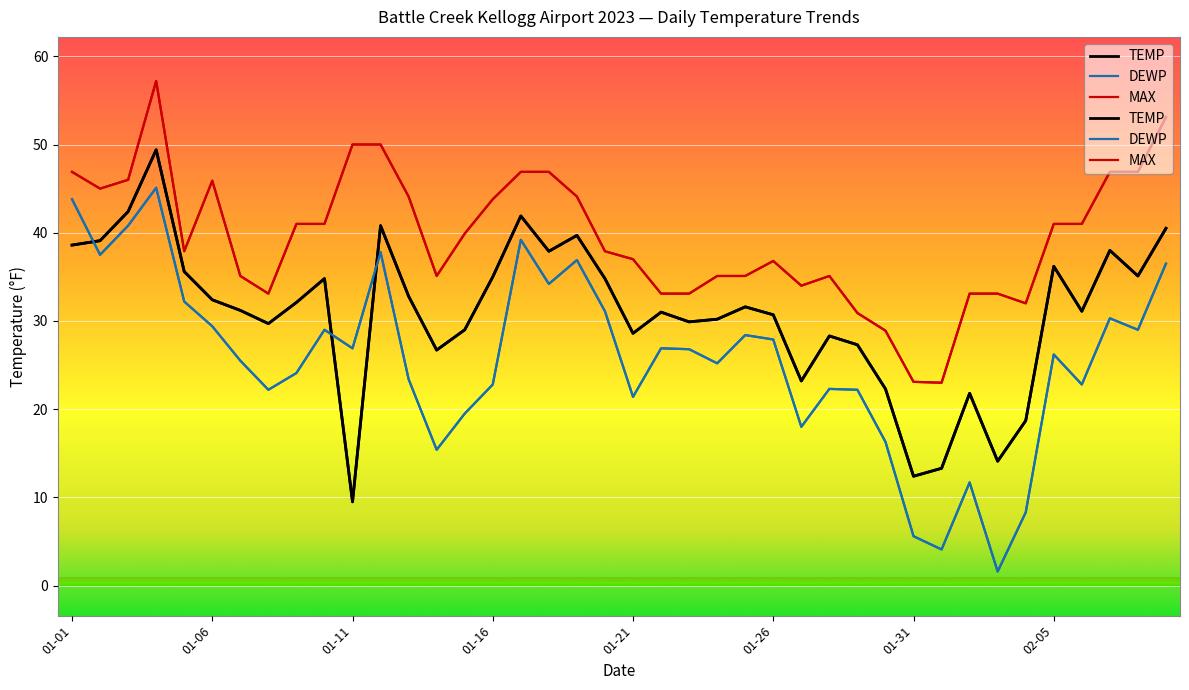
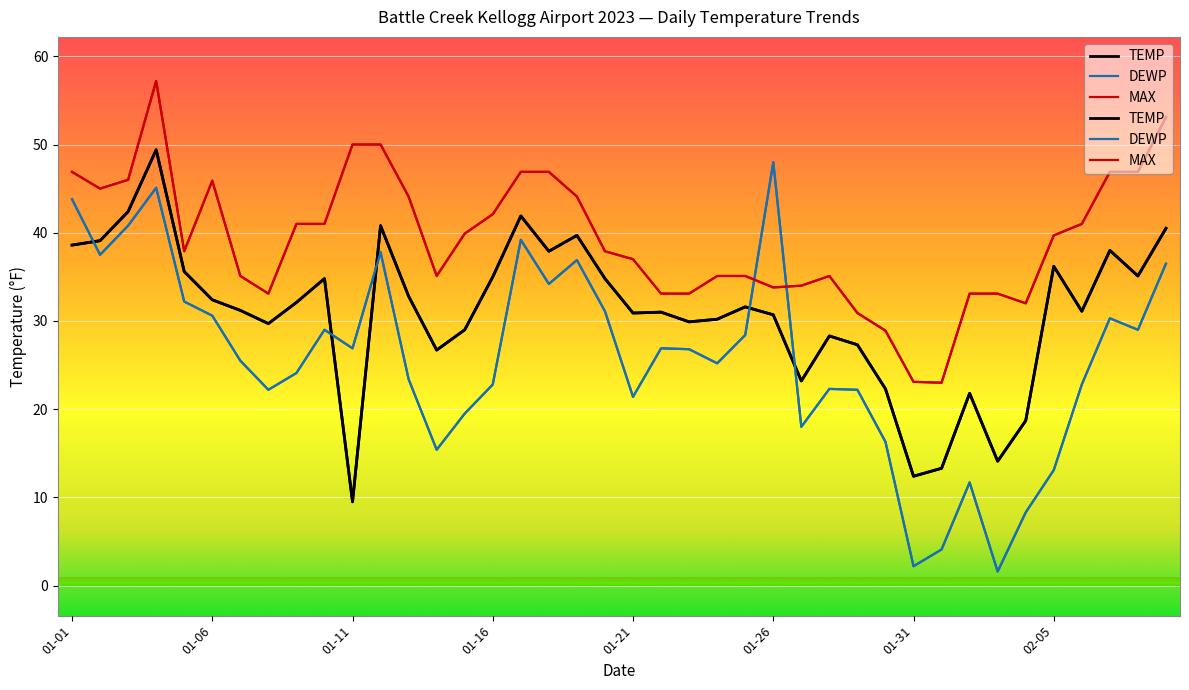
DEWP, 01-06: 29 -> 31
MAX, 01-16: 44 -> 42
TEMP, 01-21: 29 -> 31
DEWP, 01-26: 28 -> 48
MAX, 01-26: 37 -> 34
DEWP, 01-31: 6 -> 2
DEWP, 02-05: 26 -> 13
MAX, 02-05: 41 -> 40
